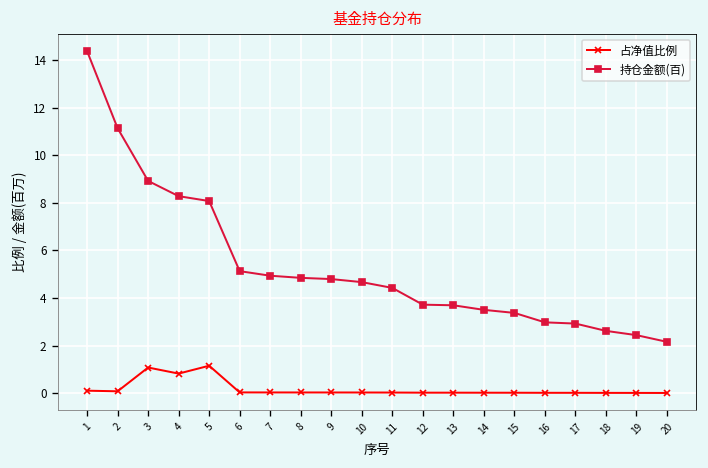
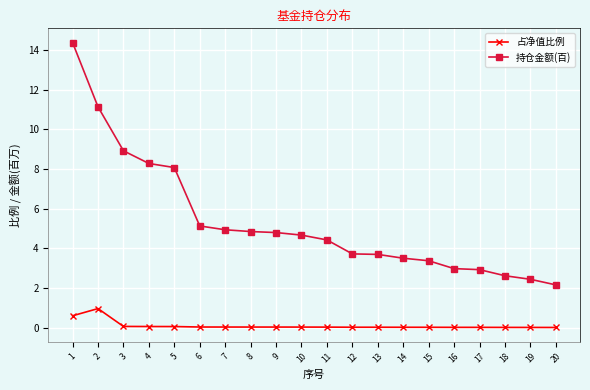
占净值比例, 1: 0.1 -> 0.6
占净值比例, 2: 0.1 -> 1.0
占净值比例, 3: 1.1 -> 0.1
占净值比例, 4: 0.8 -> 0.1
占净值比例, 5: 1.2 -> 0.1
